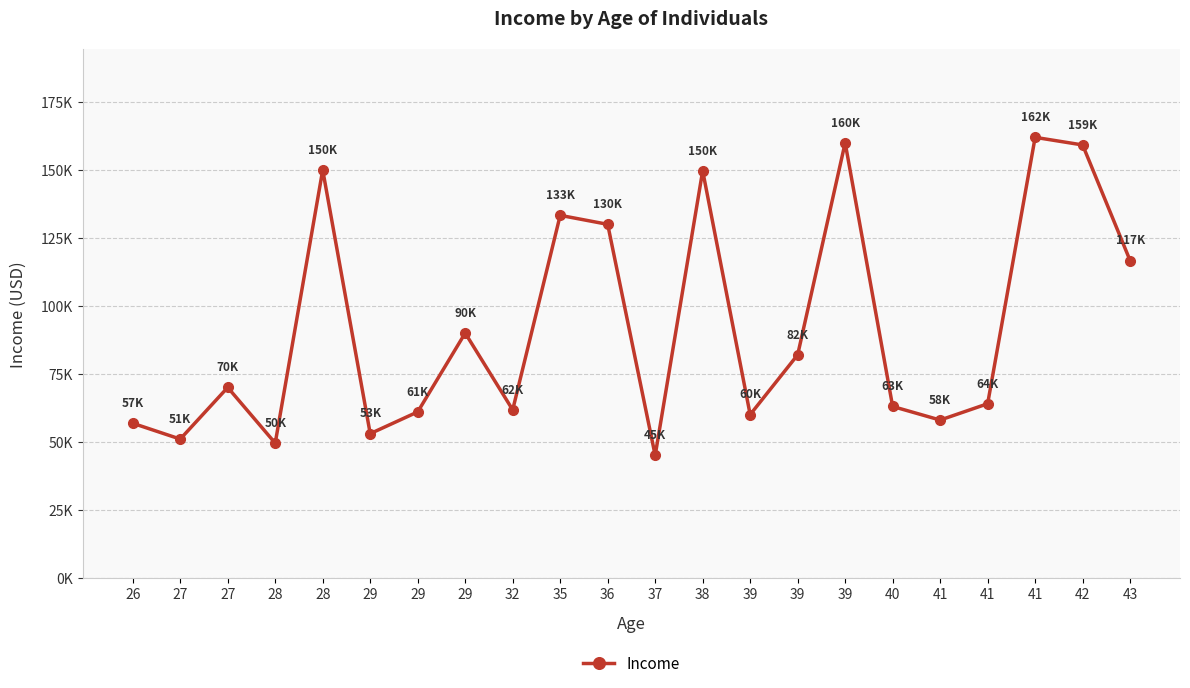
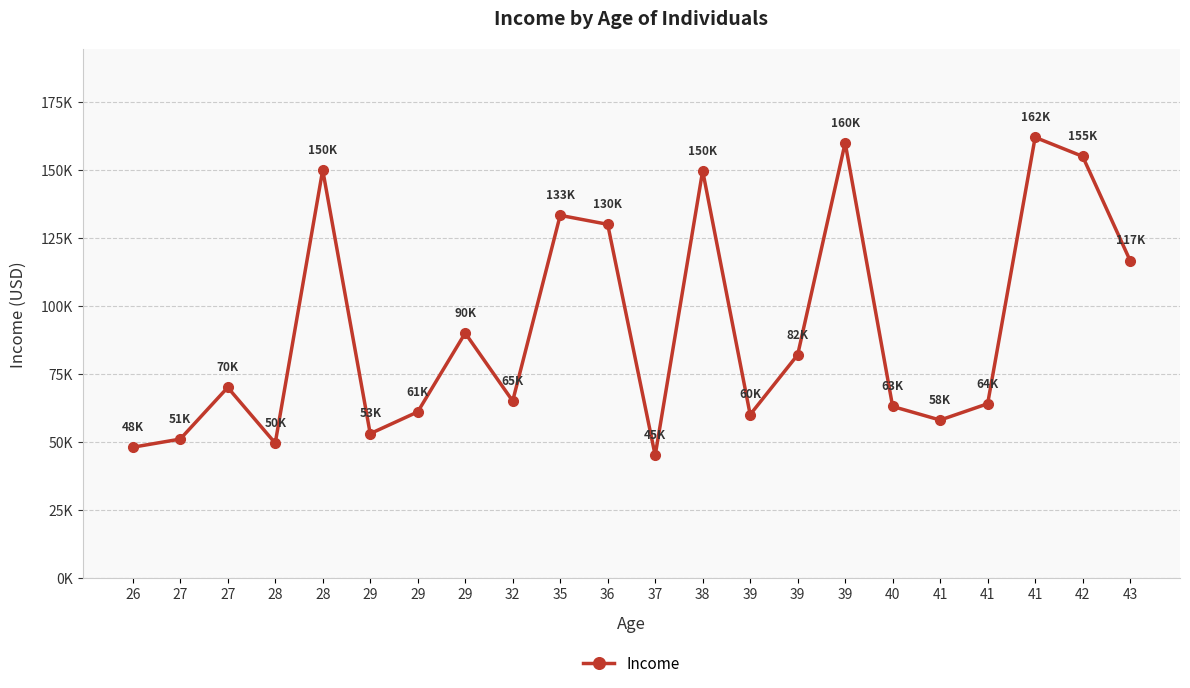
26: 57K -> 48K
32: 62K -> 65K
42: 159K -> 155K
